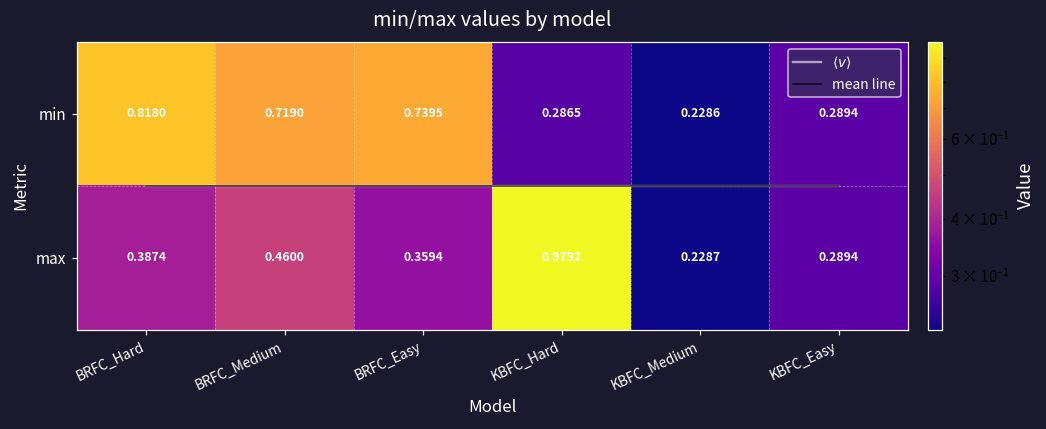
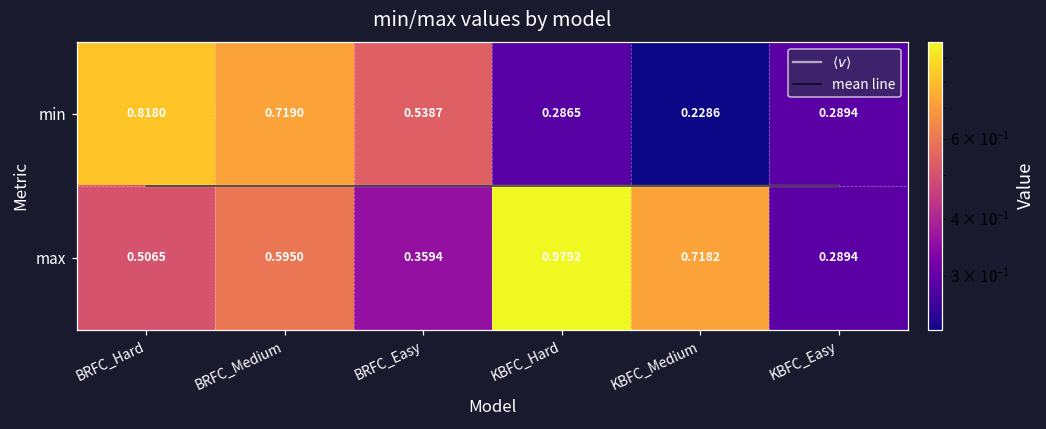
min, BRFC_Easy: 0.7395 -> 0.5387
max, BRFC_Hard: 0.3874 -> 0.5065
max, BRFC_Medium: 0.4600 -> 0.5950
max, KBFC_Medium: 0.2287 -> 0.7182
